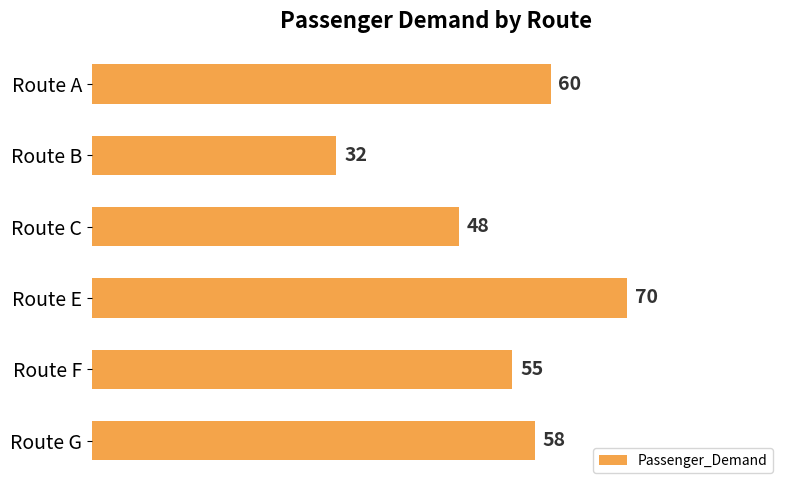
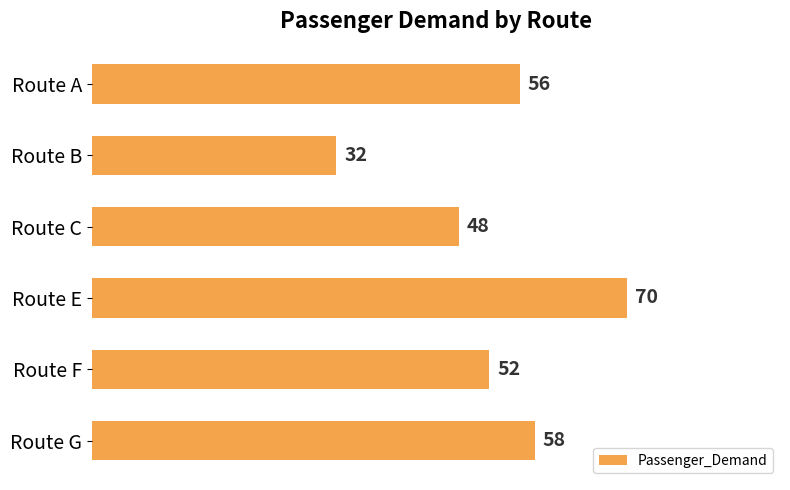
Route A: 60 -> 56
Route F: 55 -> 52
